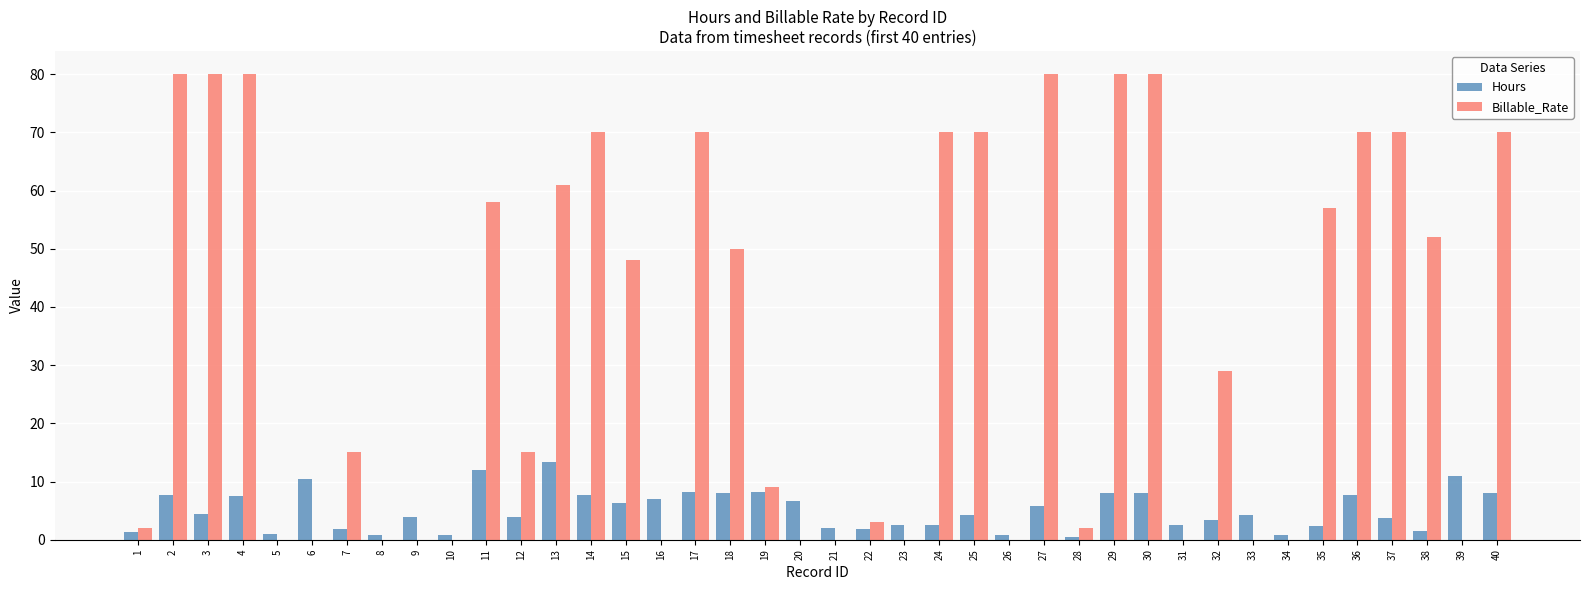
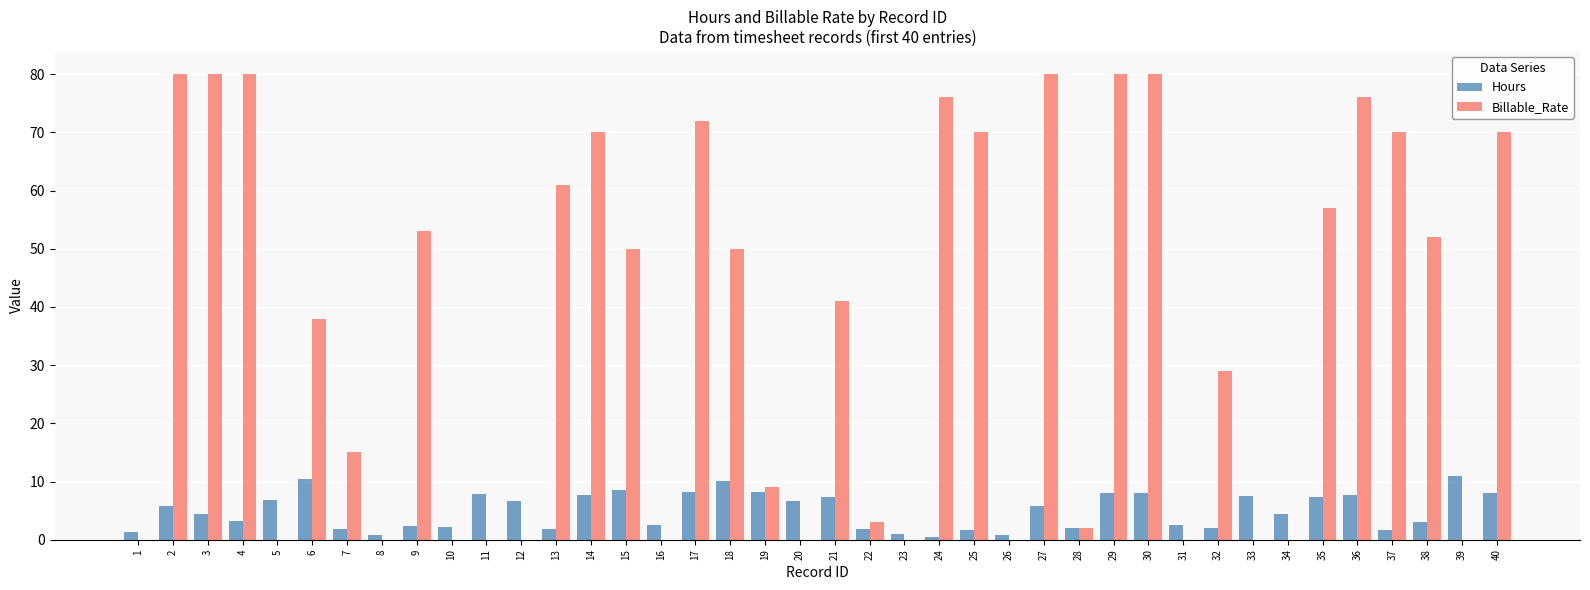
Billable_Rate, 1: 2 -> 0
Hours, 2: 8 -> 6
Hours, 4: 8 -> 3
Hours, 5: 1 -> 7
Billable_Rate, 6: 0 -> 38
Hours, 9: 4 -> 2
Billable_Rate, 9: 0 -> 53
Hours, 10: 1 -> 2
Hours, 11: 12 -> 8
Billable_Rate, 11: 58 -> 0
Hours, 12: 4 -> 7
Billable_Rate, 12: 15 -> 0
Hours, 13: 13 -> 2
Hours, 15: 6 -> 9
Billable_Rate, 15: 48 -> 50
Hours, 16: 7 -> 3
Billable_Rate, 17: 70 -> 72
Hours, 18: 8 -> 10
Hours, 21: 2 -> 7
Billable_Rate, 21: 0 -> 41
Hours, 23: 2 -> 1
Hours, 24: 2 -> 0
Billable_Rate, 24: 70 -> 76
Hours, 25: 4 -> 2
Hours, 28: 1 -> 2
Hours, 32: 3 -> 2
Hours, 33: 4 -> 7
Hours, 34: 1 -> 4
Hours, 35: 2 -> 7
Billable_Rate, 36: 70 -> 76
Hours, 37: 4 -> 2
Hours, 38: 2 -> 3
